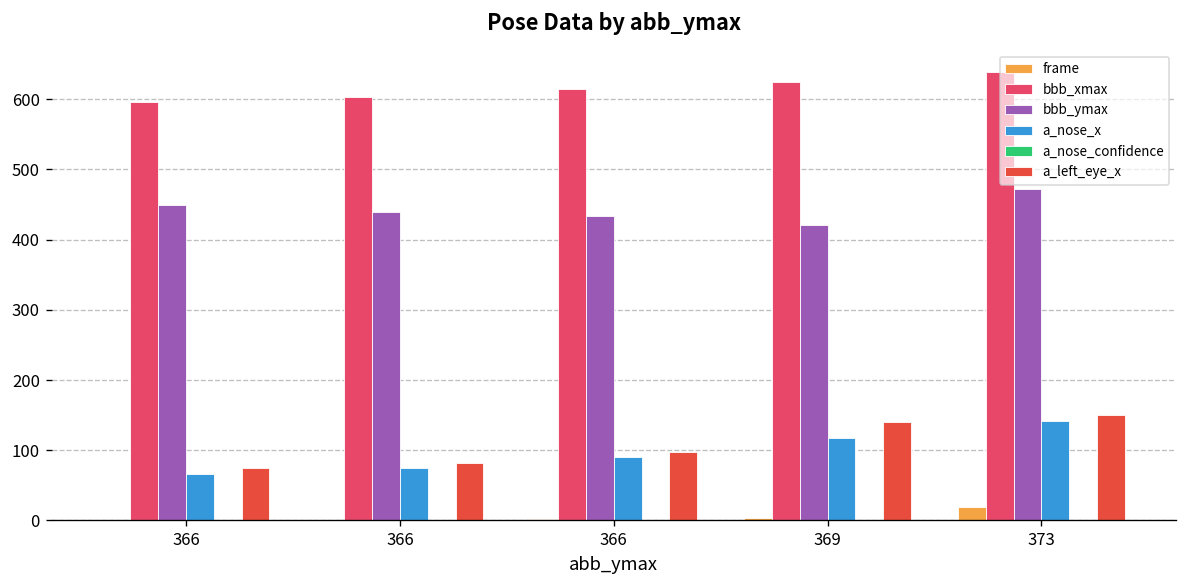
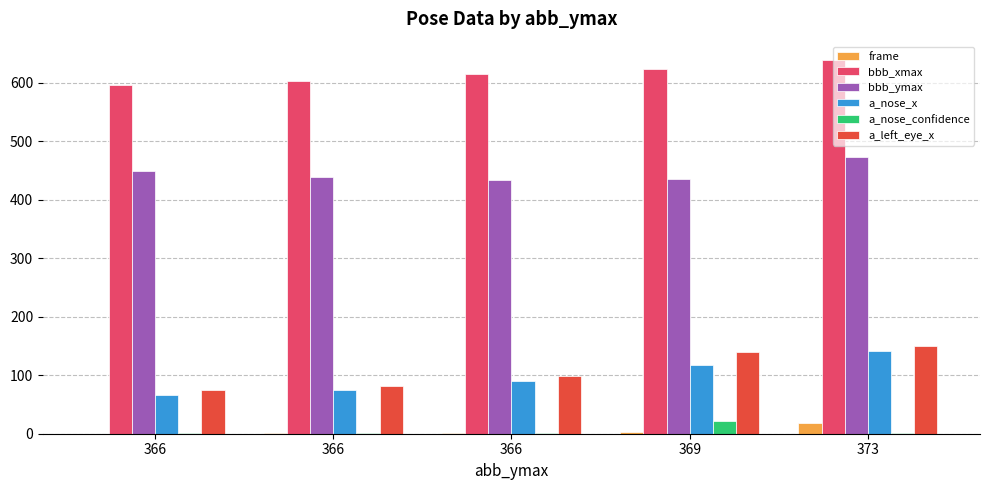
bbb_ymax, 369: 420 -> 440
a_nose_confidence, 369: 0 -> 20
